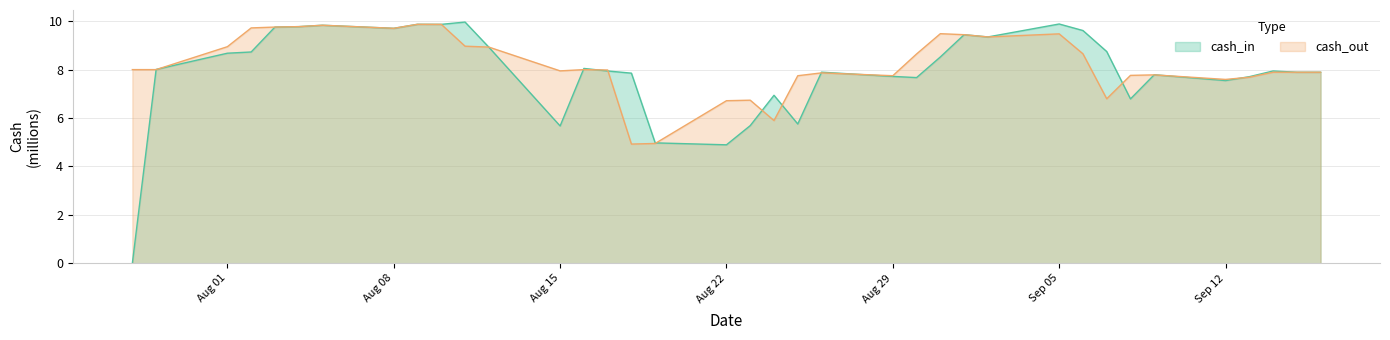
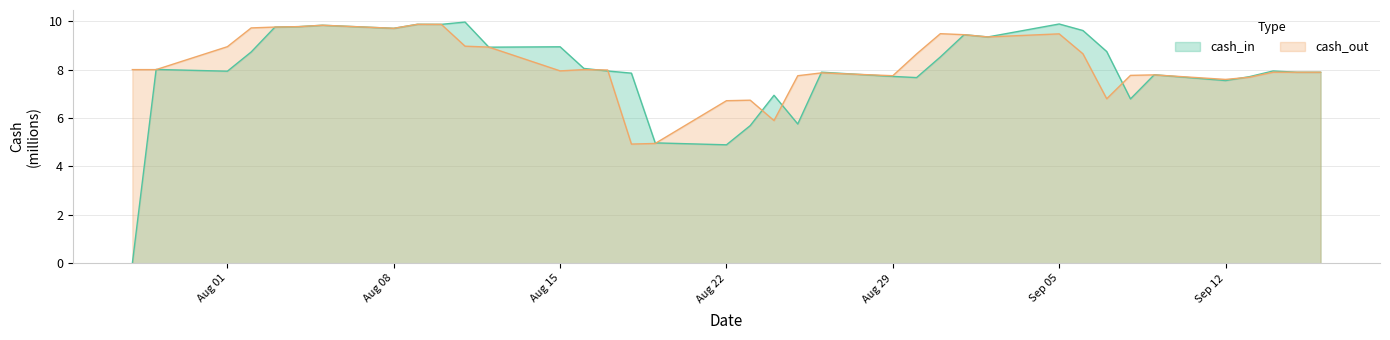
cash_in, Aug 01: 8.7 -> 7.9
cash_in, Aug 15: 5.7 -> 8.9
